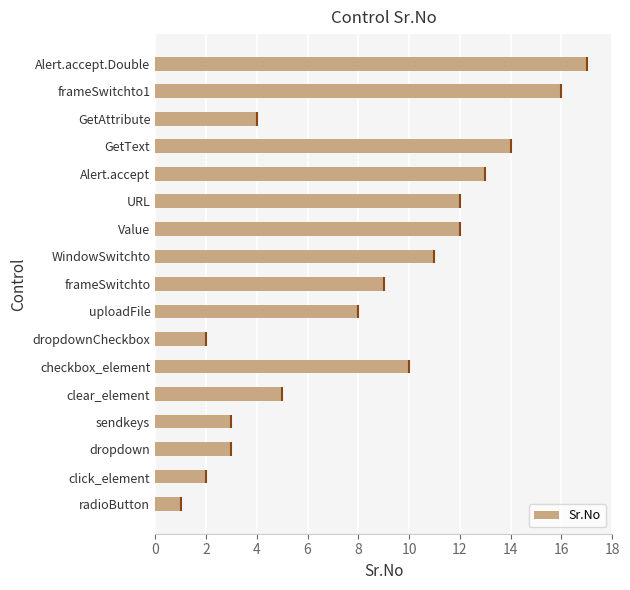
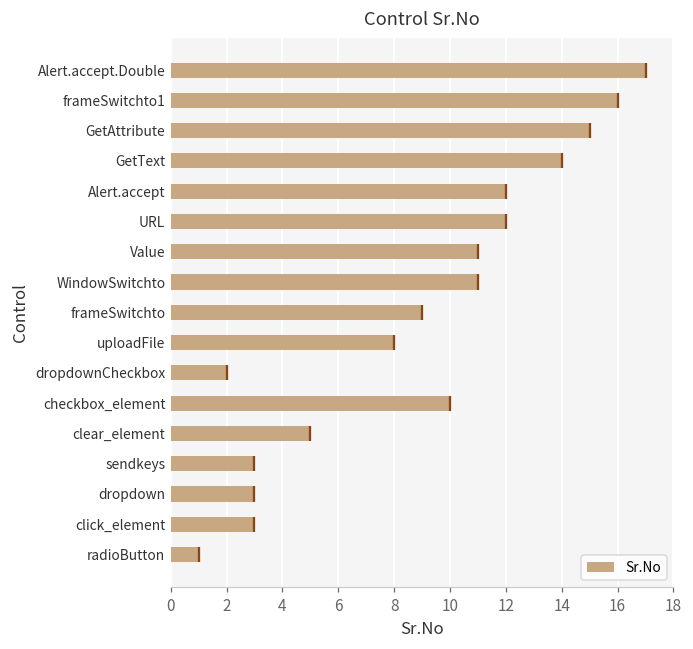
GetAttribute: 4 -> 15
Alert.accept: 13 -> 12
Value: 12 -> 11
click_element: 2 -> 3
